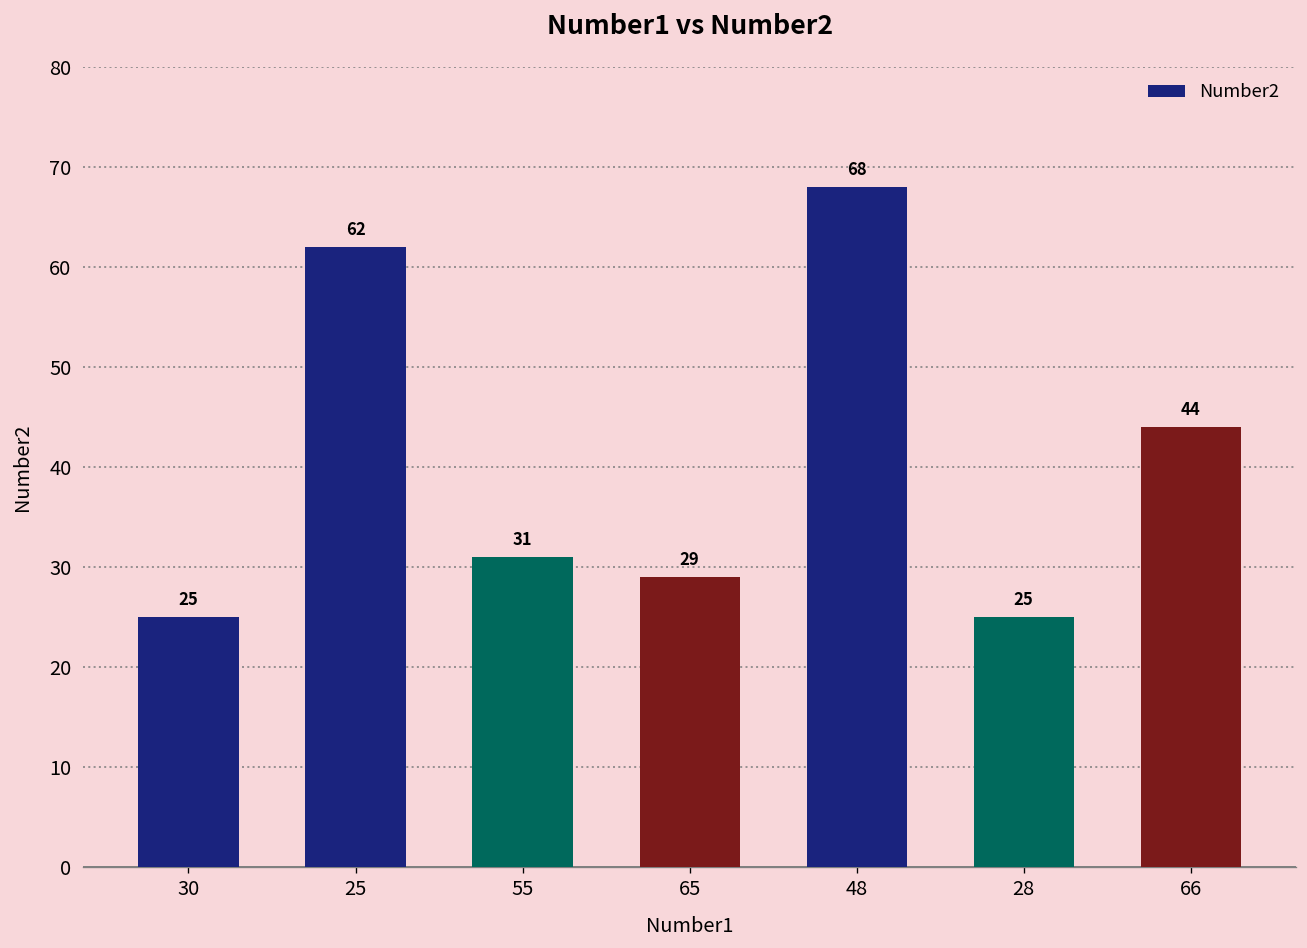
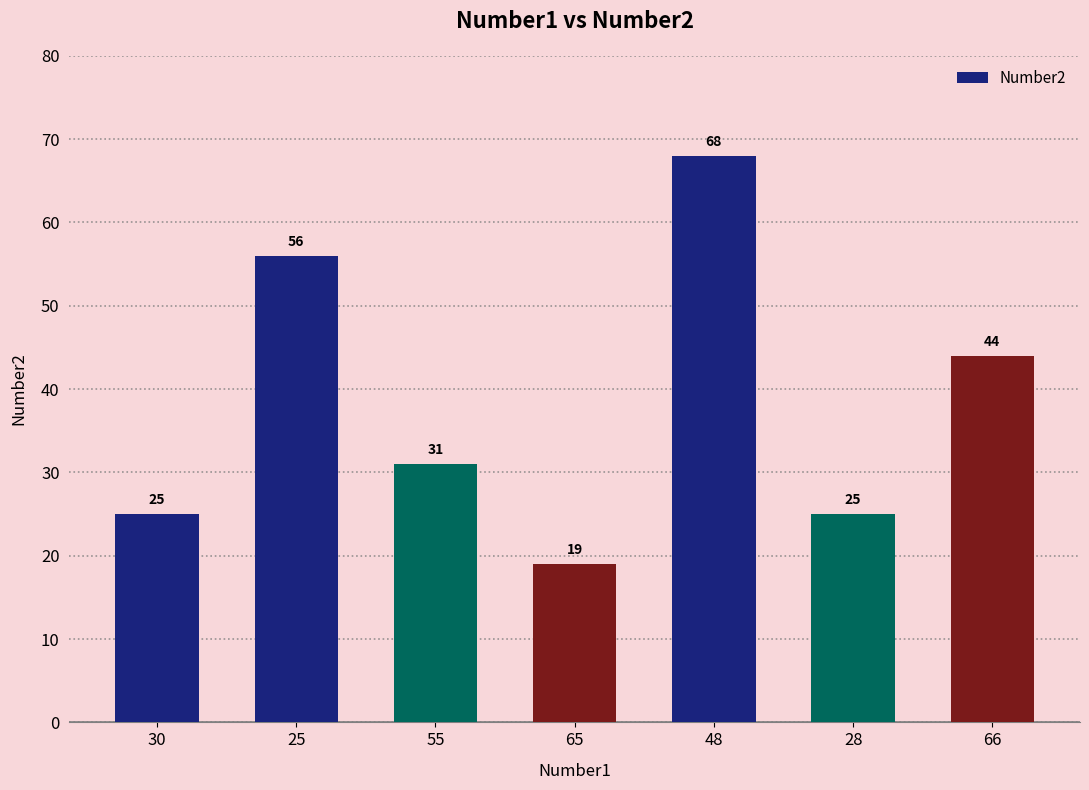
25: 62 -> 56
65: 29 -> 19
